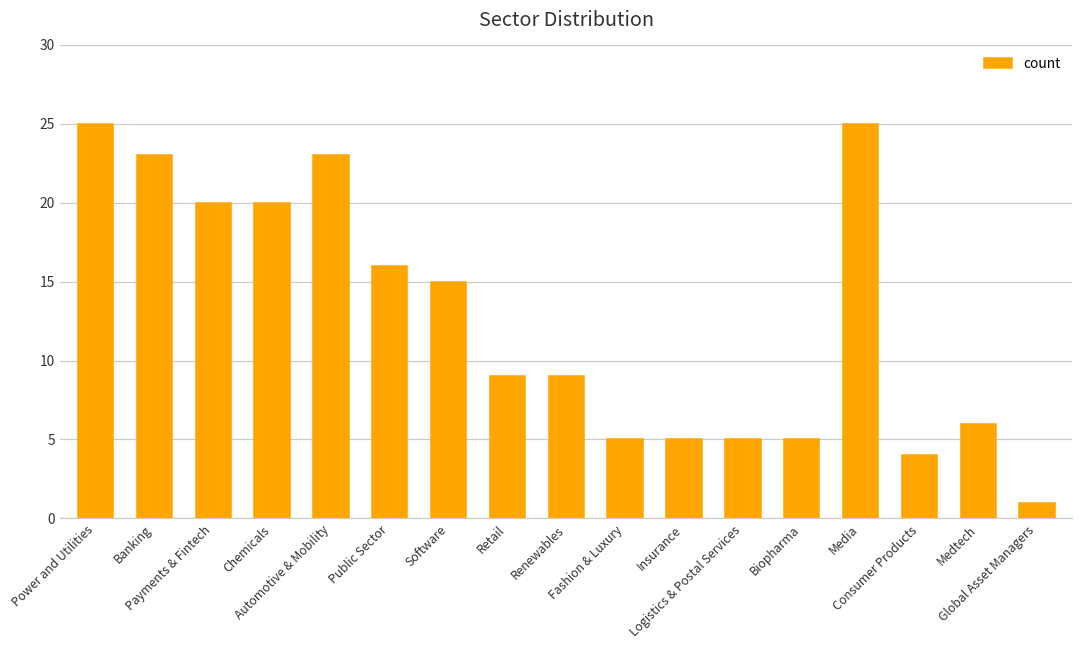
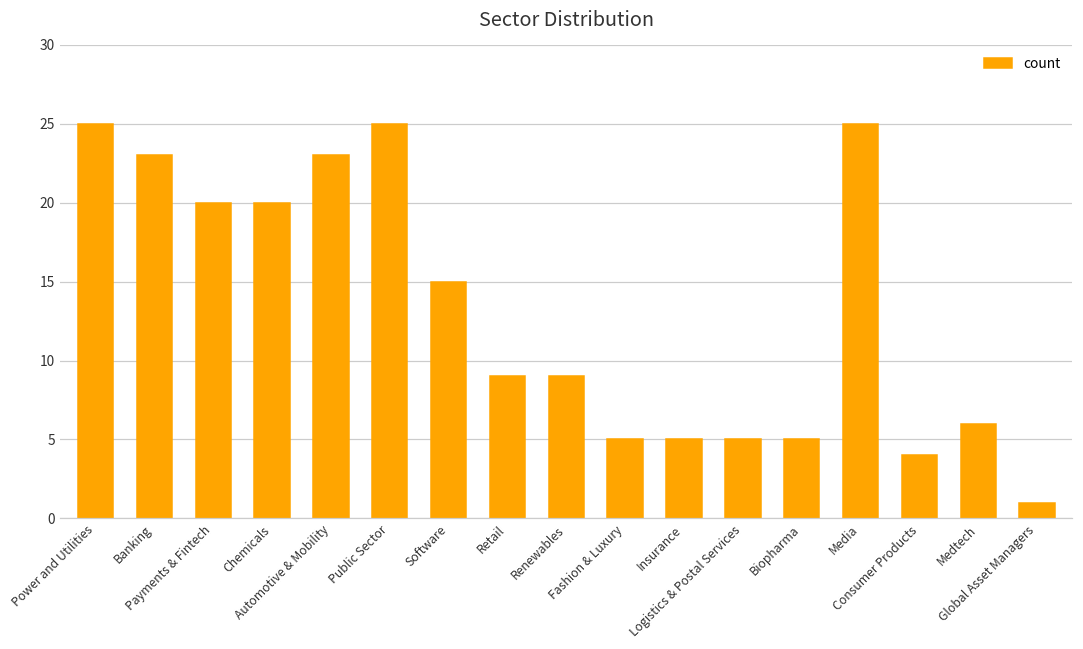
Public Sector: 16 -> 25
